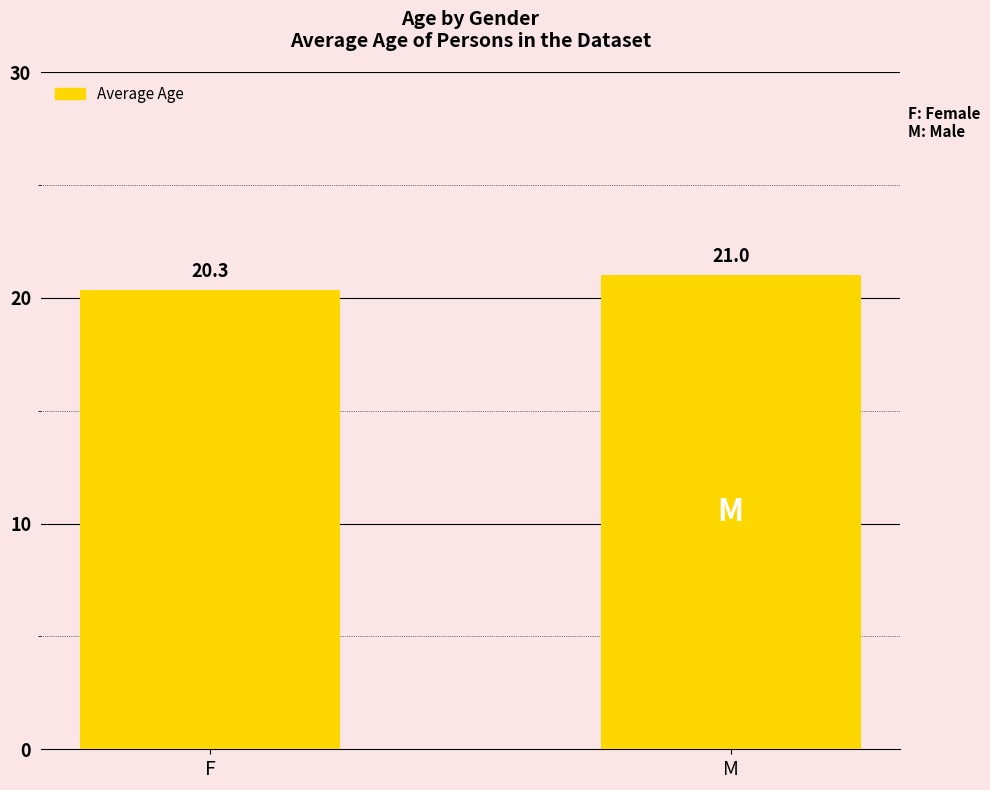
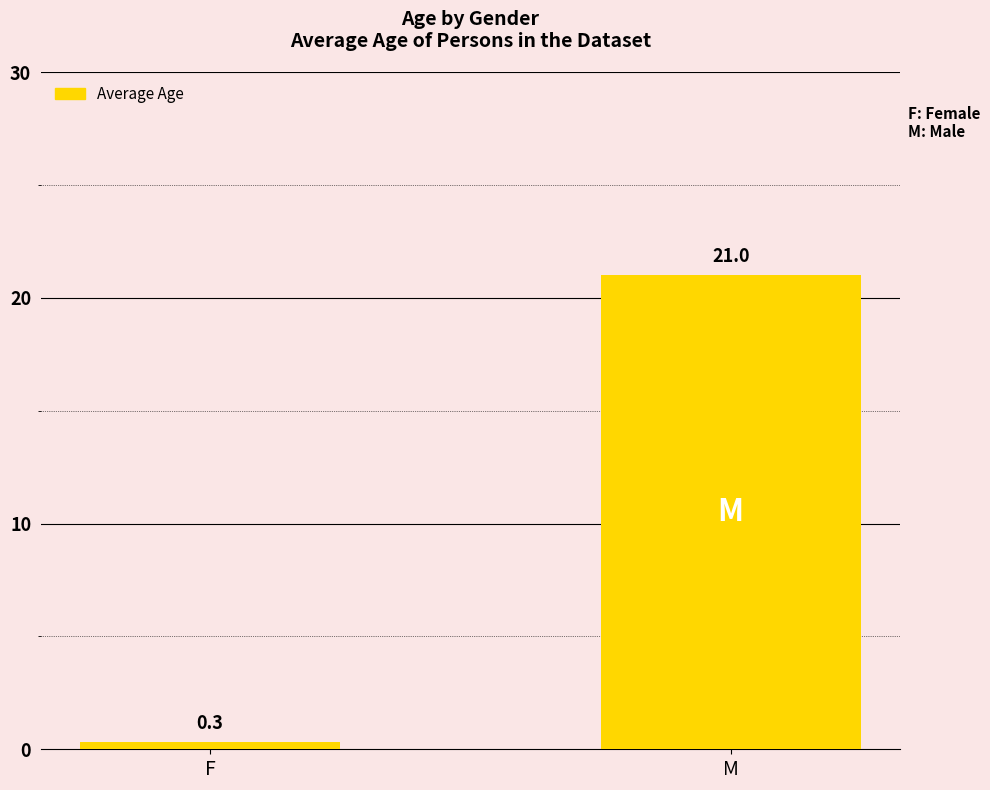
F: 20.3 -> 0.3
